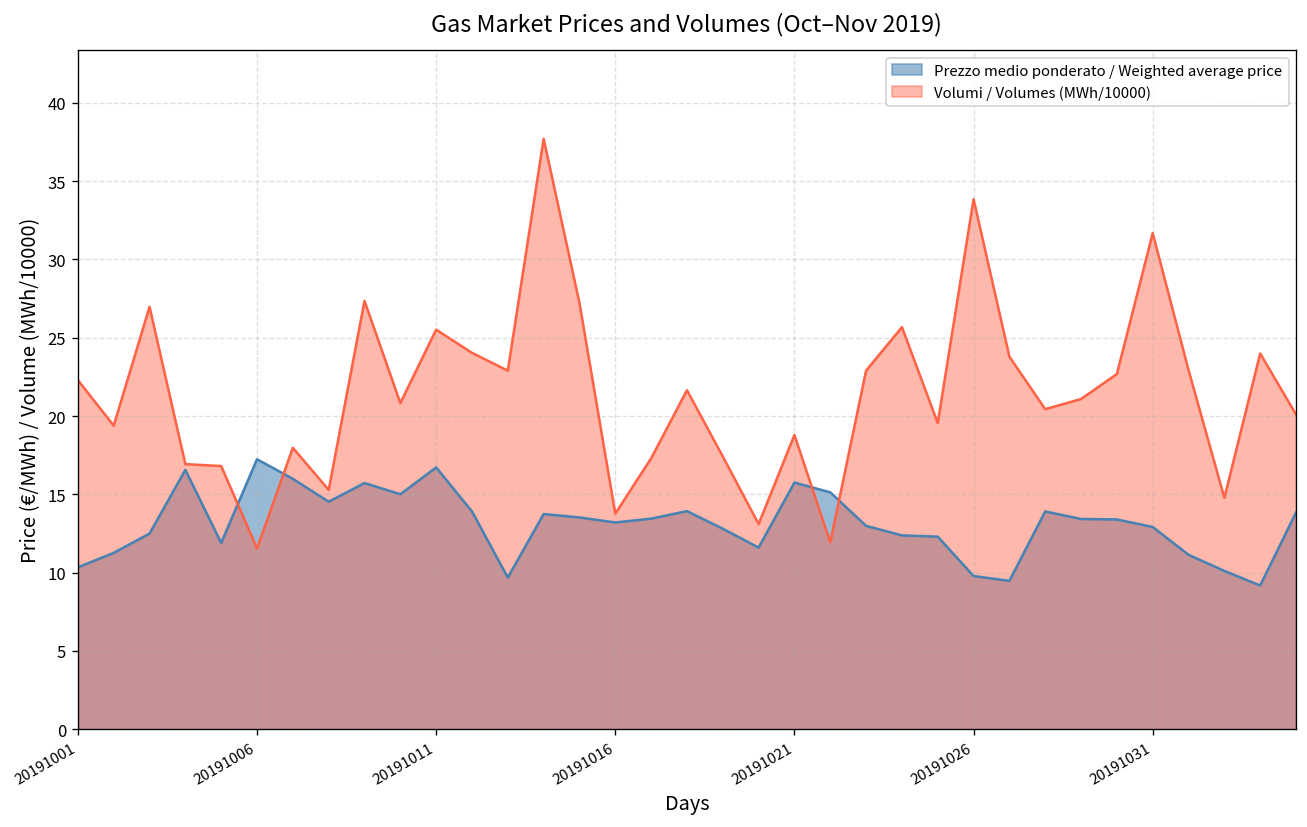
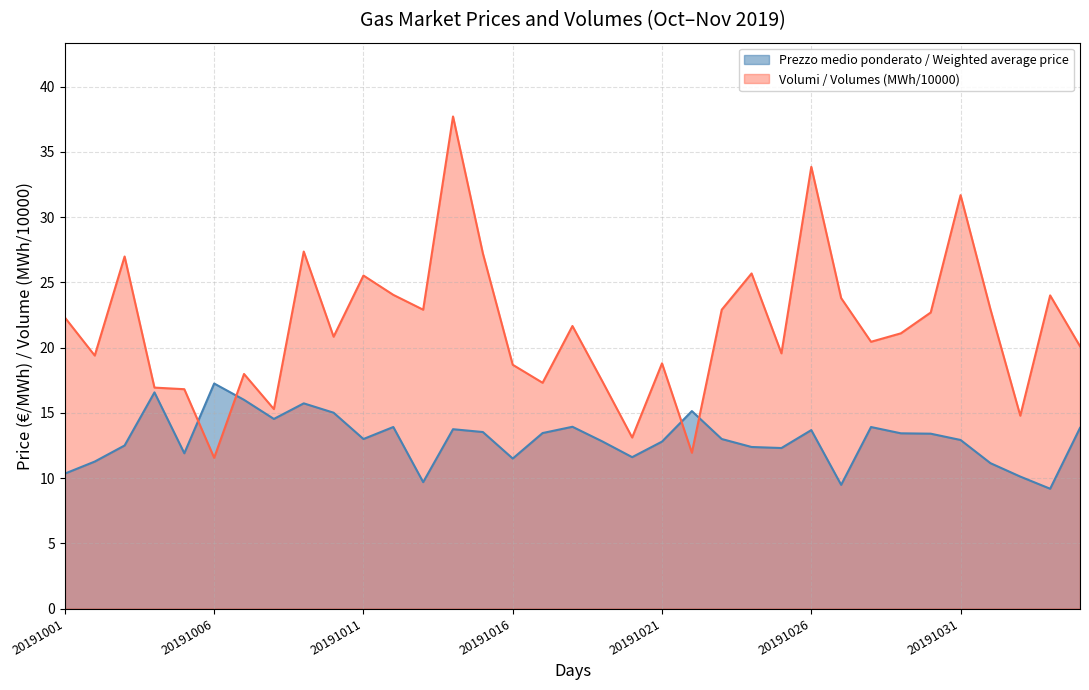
Prezzo medio ponderato / Weighted average price, 20191011: 16.7 -> 13.0
Prezzo medio ponderato / Weighted average price, 20191016: 13.2 -> 11.5
Volumi / Volumes (MWh/10000), 20191016: 13.8 -> 18.7
Prezzo medio ponderato / Weighted average price, 20191021: 15.7 -> 12.8
Prezzo medio ponderato / Weighted average price, 20191026: 9.8 -> 13.7
